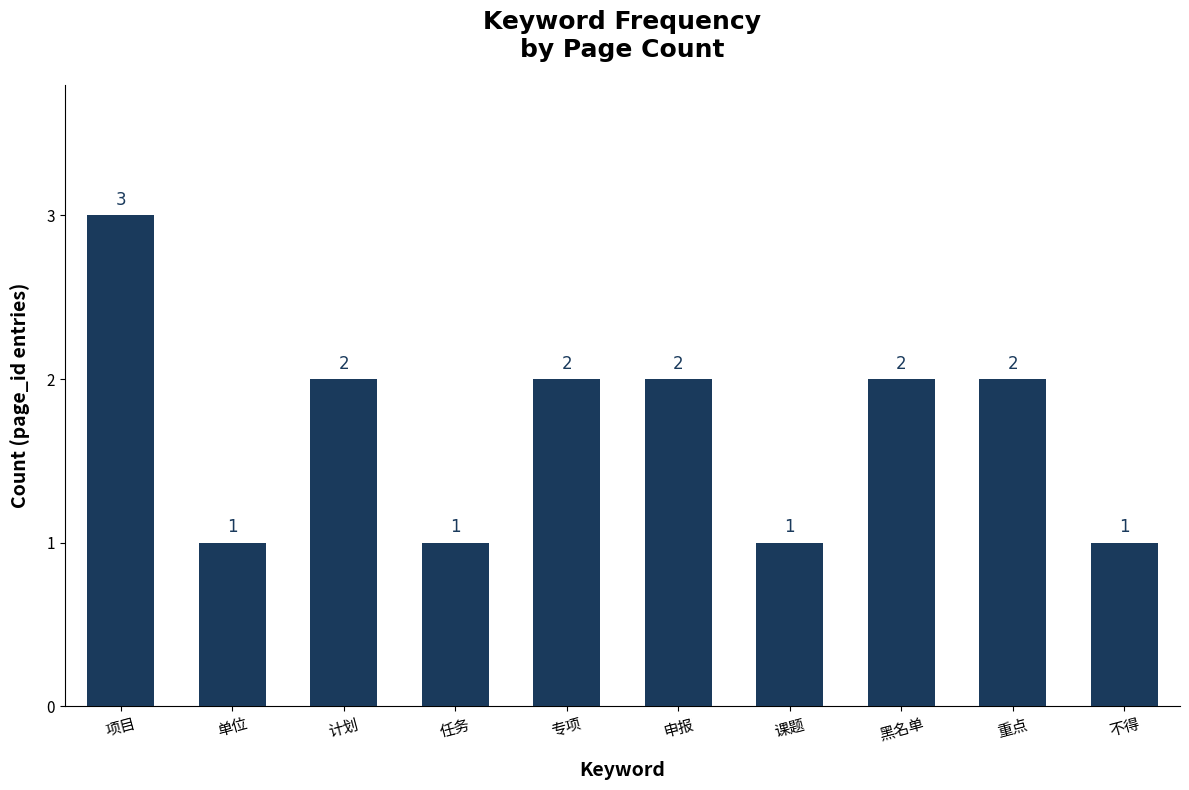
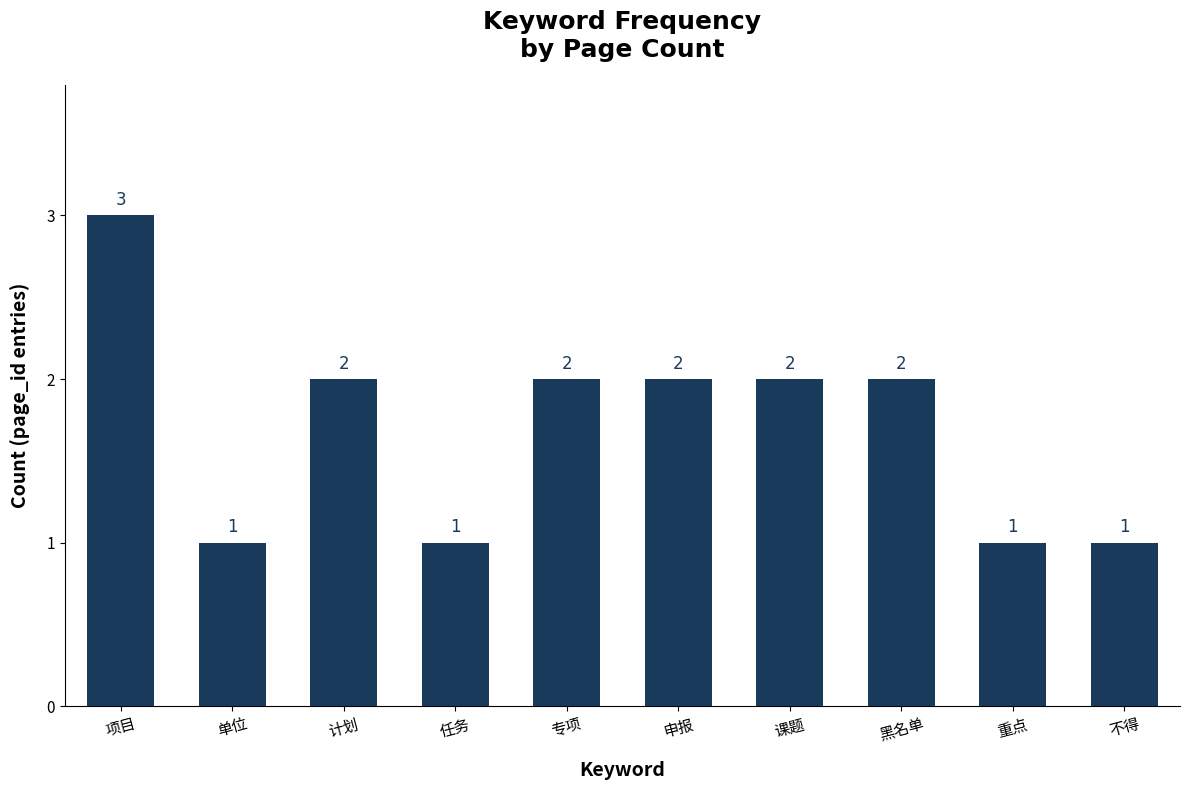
课题: 1 -> 2
重点: 2 -> 1
